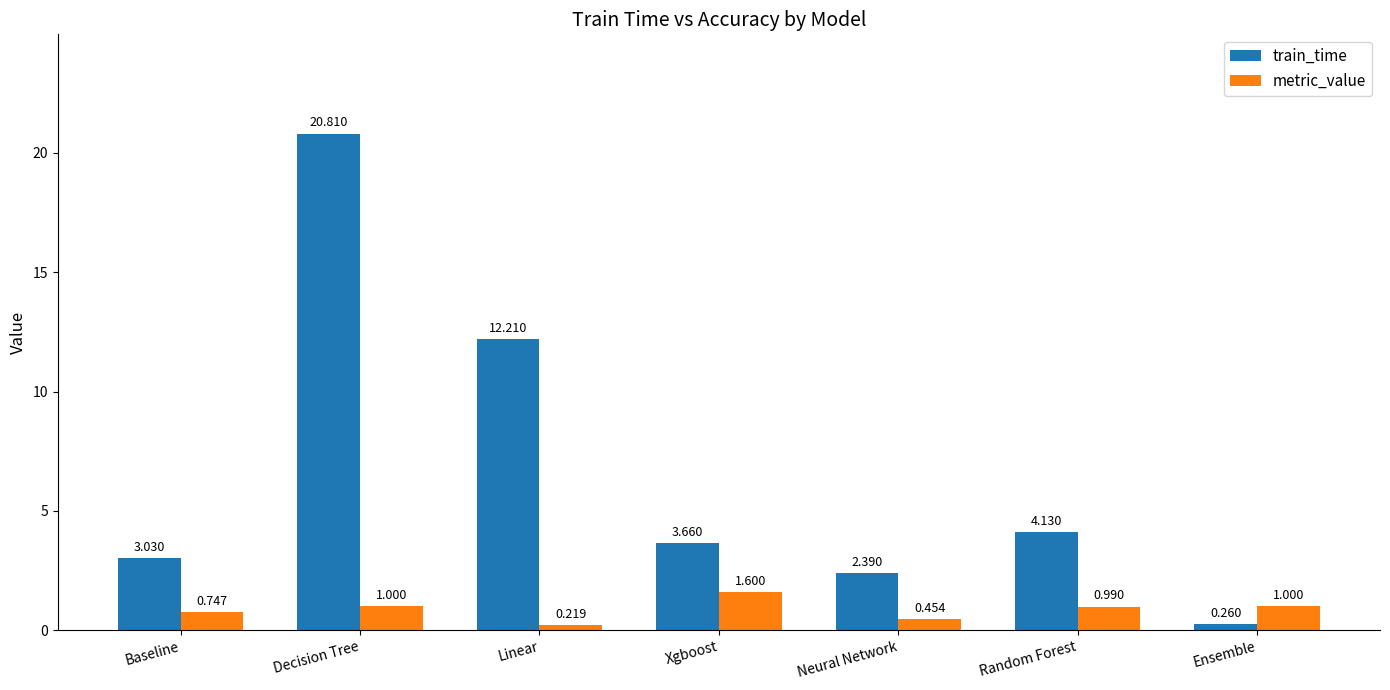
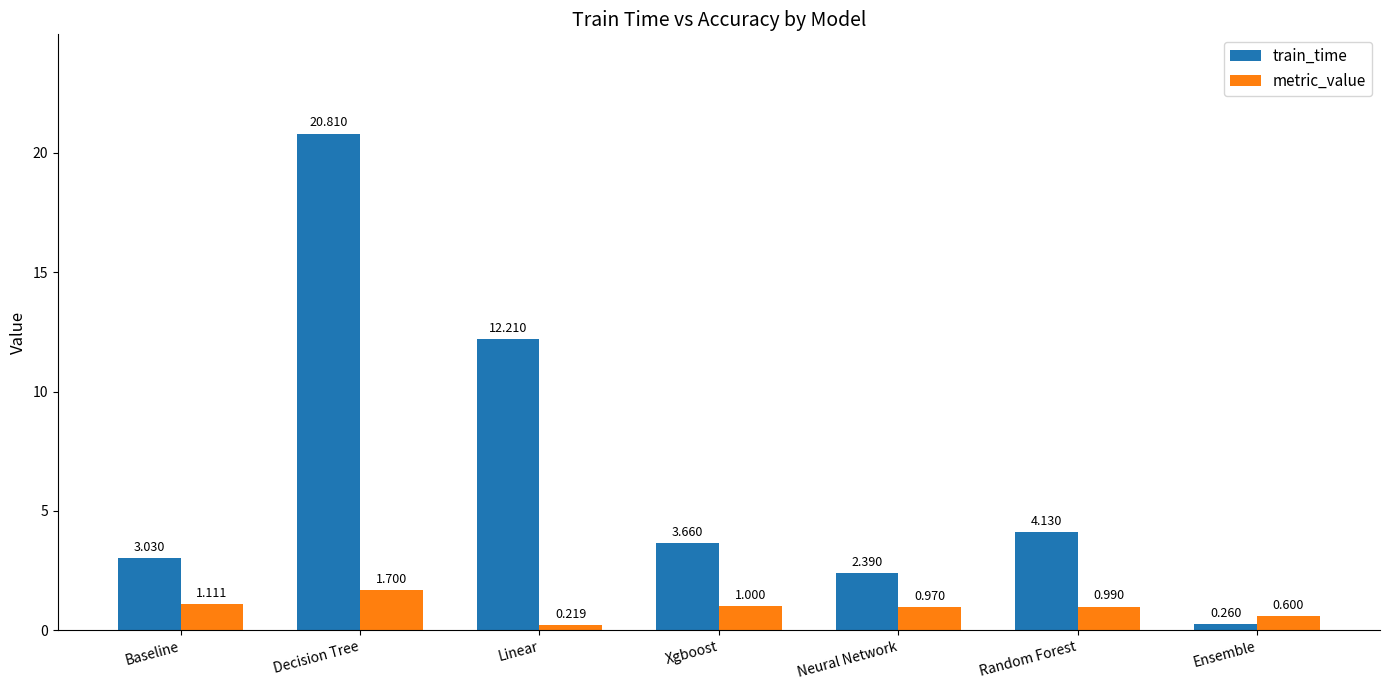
metric_value, Baseline: 0.747 -> 1.111
metric_value, Decision Tree: 1.000 -> 1.700
metric_value, Xgboost: 1.600 -> 1.000
metric_value, Neural Network: 0.454 -> 0.970
metric_value, Ensemble: 1.000 -> 0.600
